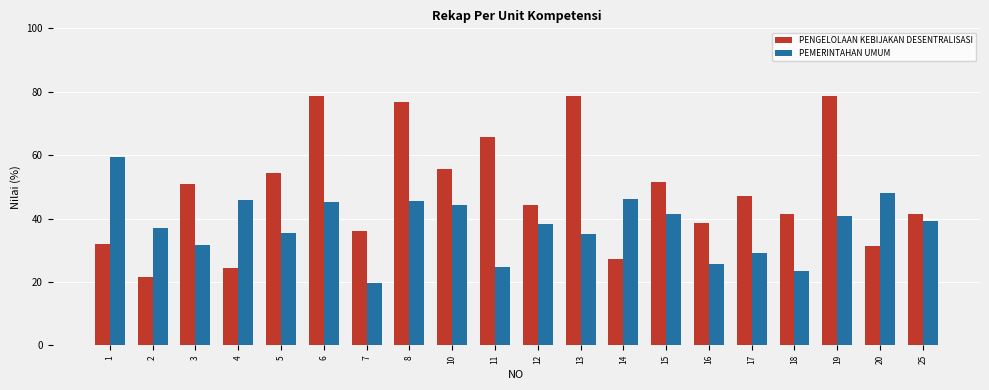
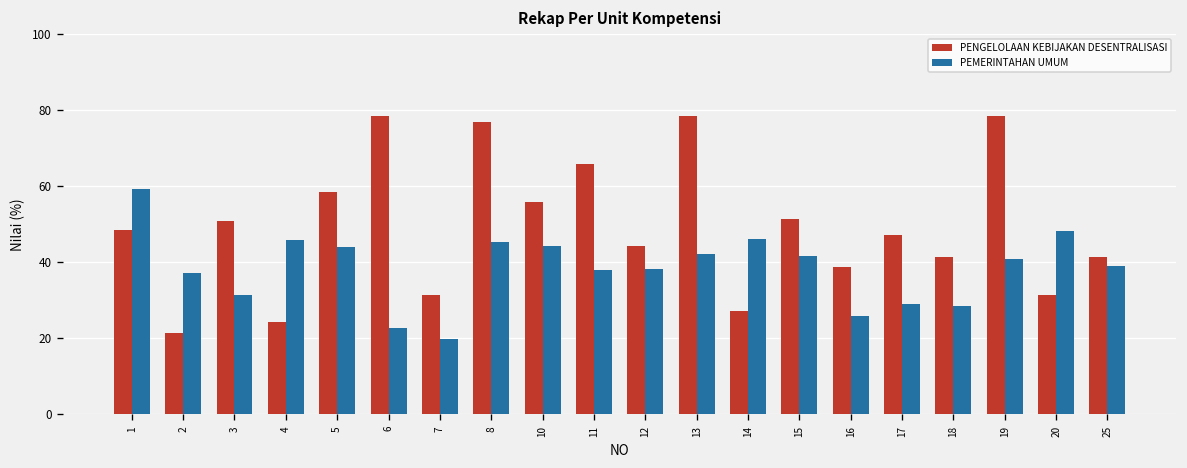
PENGELOLAAN KEBIJAKAN DESENTRALISASI, 1: 32 -> 49
PENGELOLAAN KEBIJAKAN DESENTRALISASI, 5: 54 -> 59
PEMERINTAHAN UMUM, 5: 35 -> 44
PEMERINTAHAN UMUM, 6: 45 -> 23
PENGELOLAAN KEBIJAKAN DESENTRALISASI, 7: 36 -> 31
PEMERINTAHAN UMUM, 11: 25 -> 38
PEMERINTAHAN UMUM, 13: 35 -> 42
PEMERINTAHAN UMUM, 18: 23 -> 28
